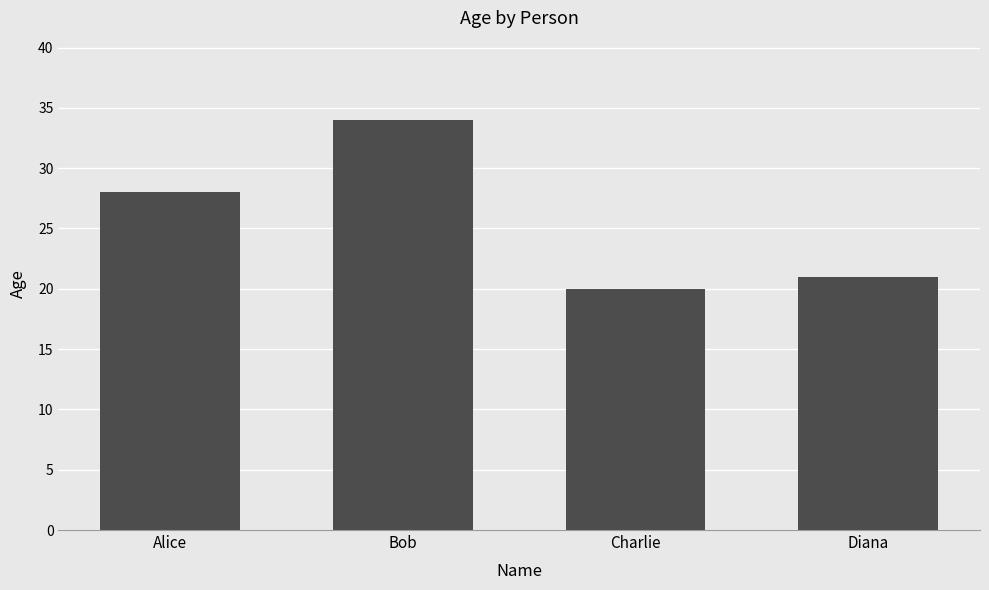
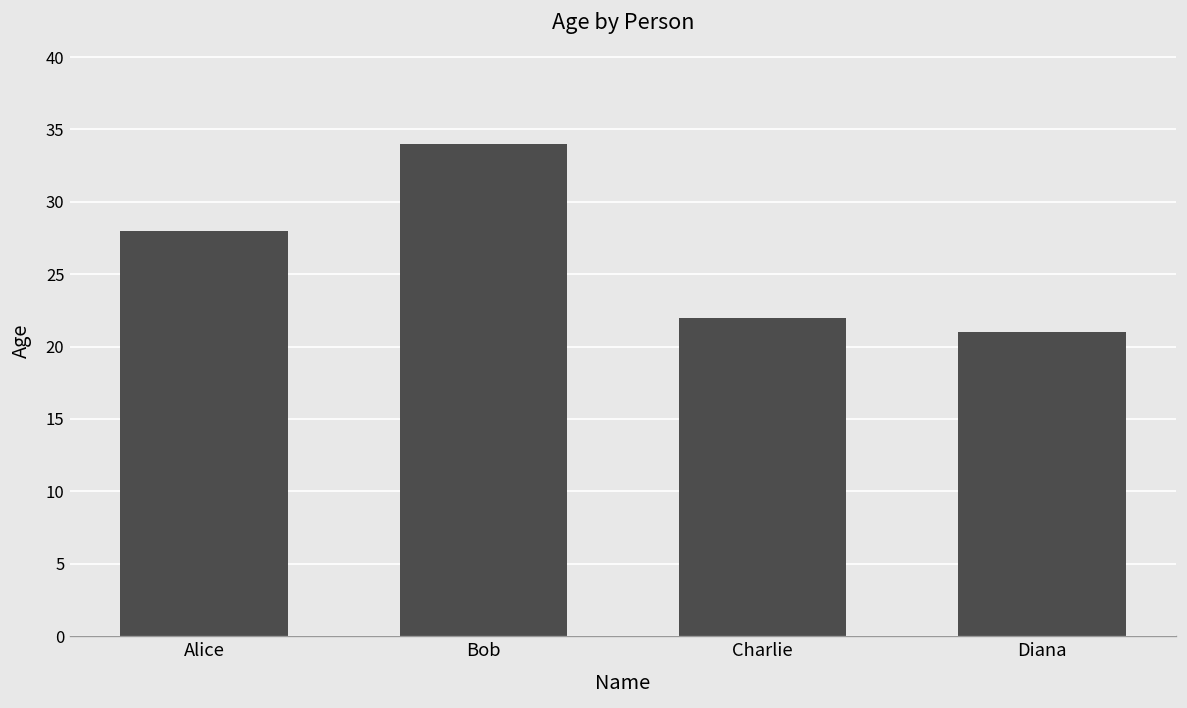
Charlie: 20 -> 22
